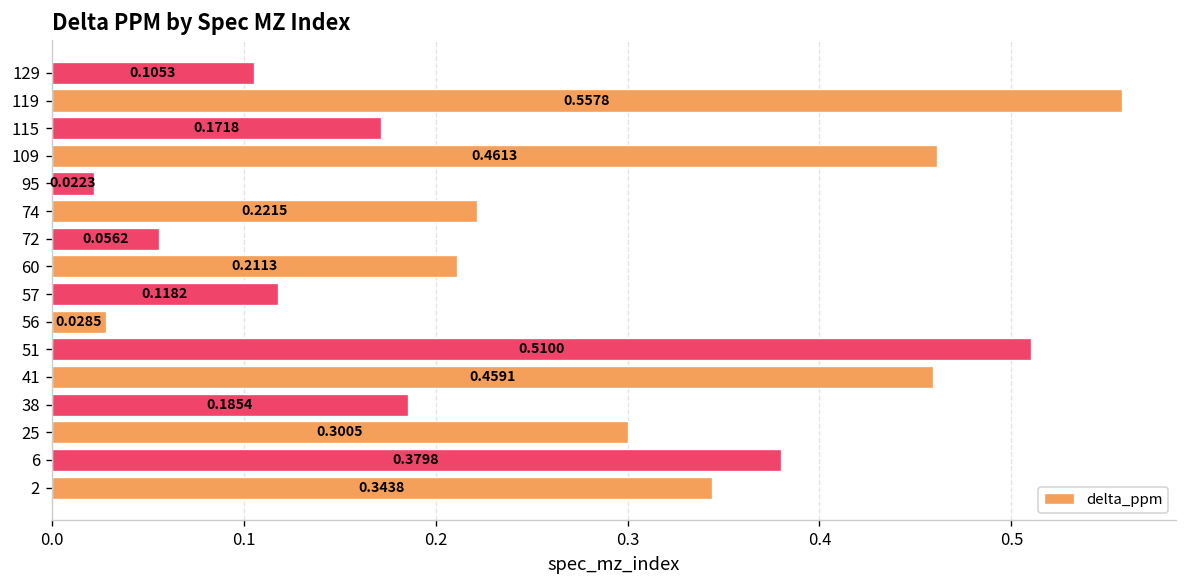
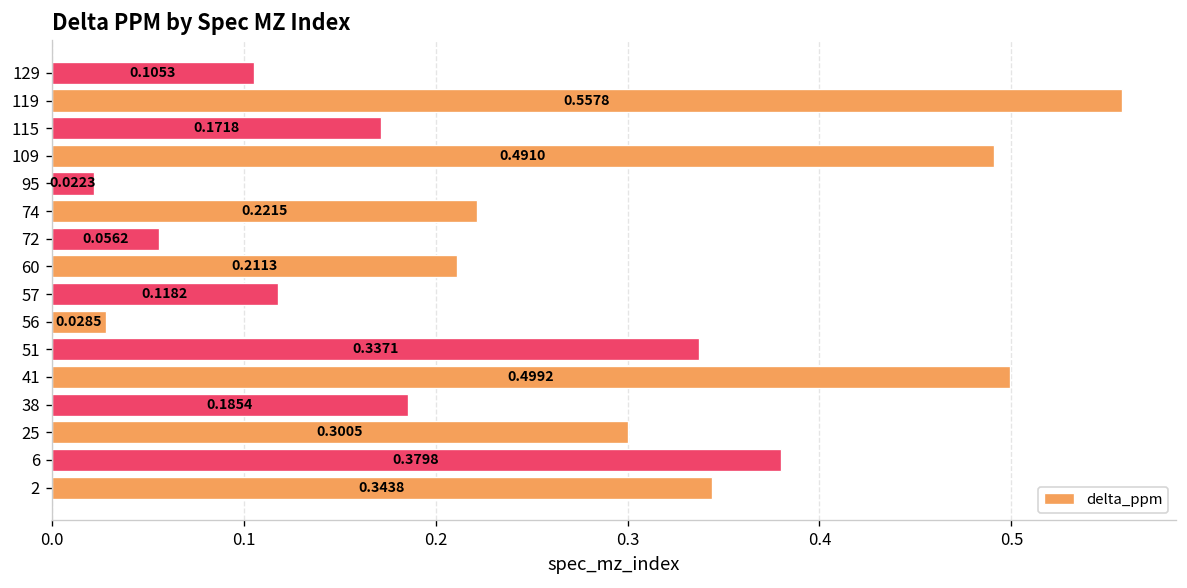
109: 0.4613 -> 0.4910
51: 0.5100 -> 0.3371
41: 0.4591 -> 0.4992
